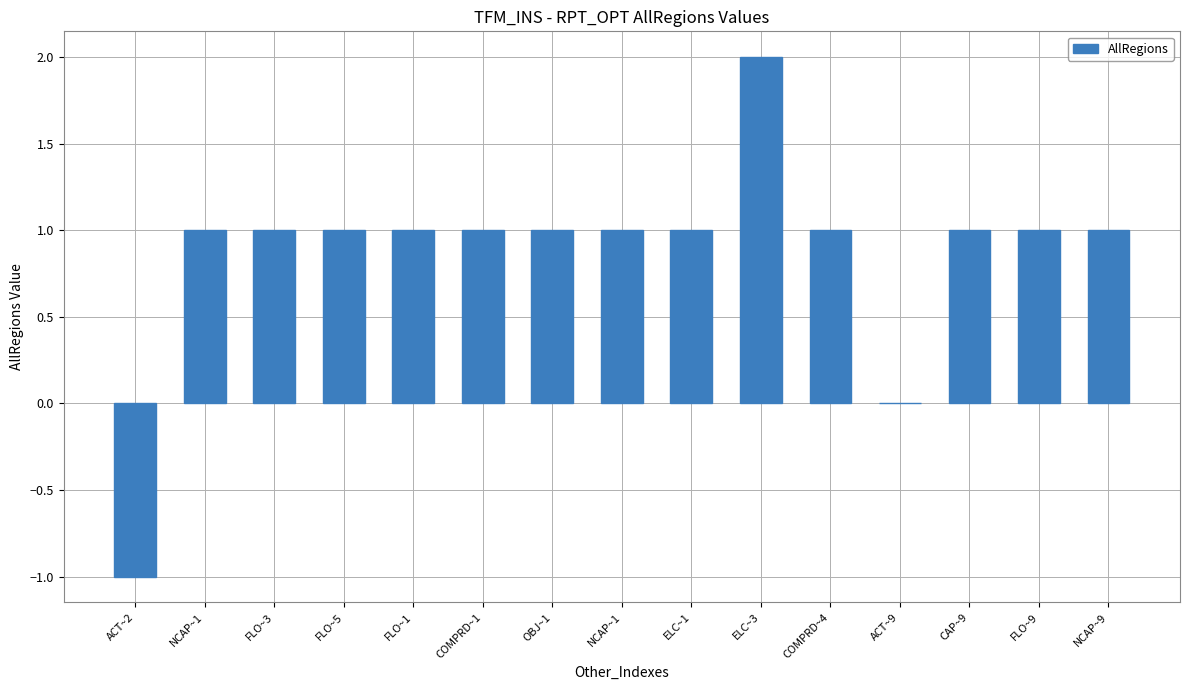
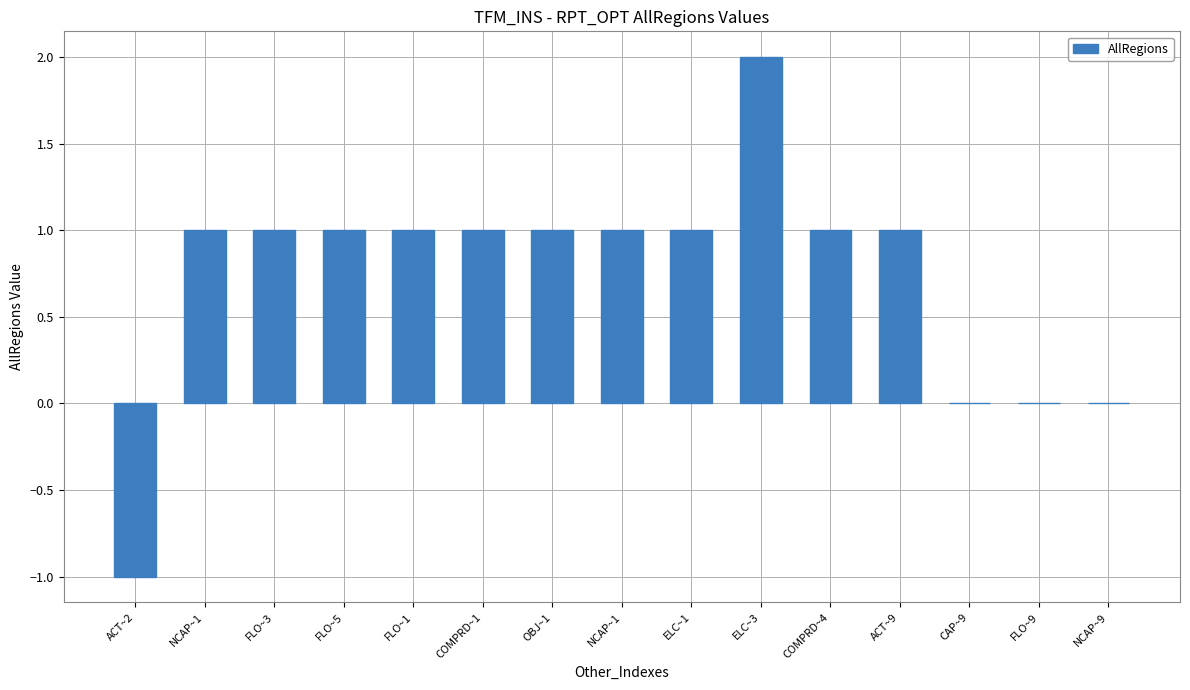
ACT~9: 0 -> 1
CAP~9: 1 -> 0
FLO~9: 1 -> 0
NCAP~9: 1 -> 0
